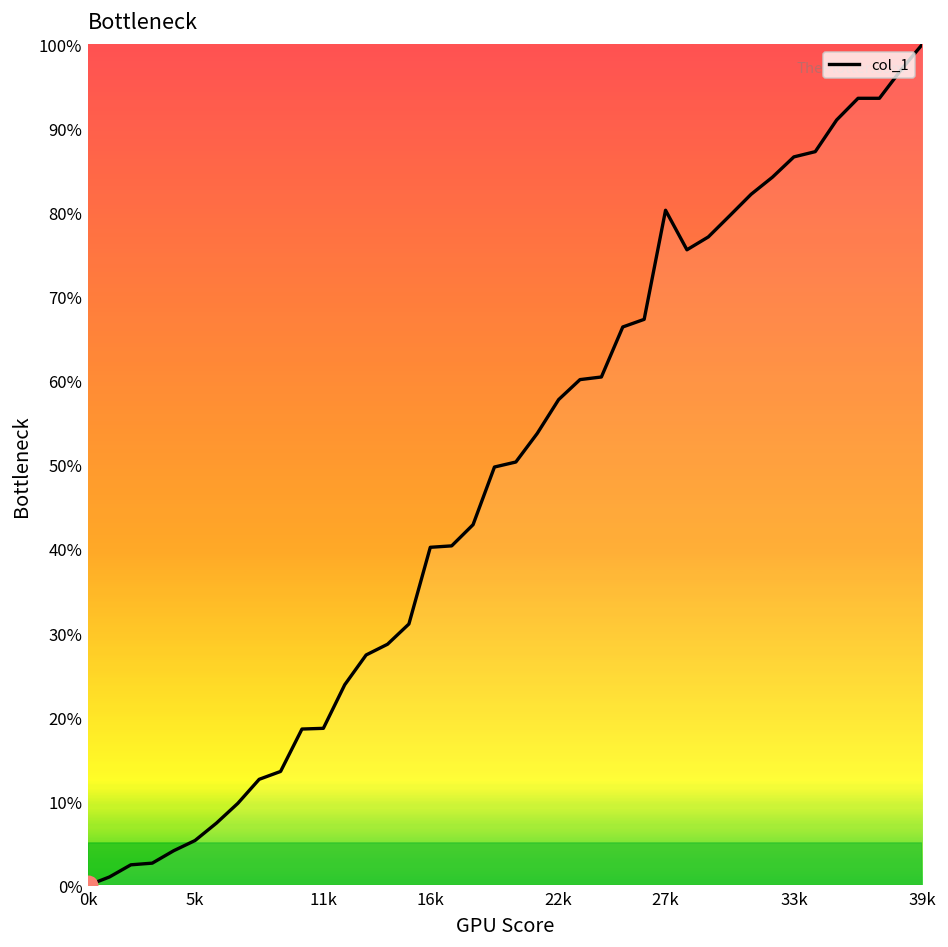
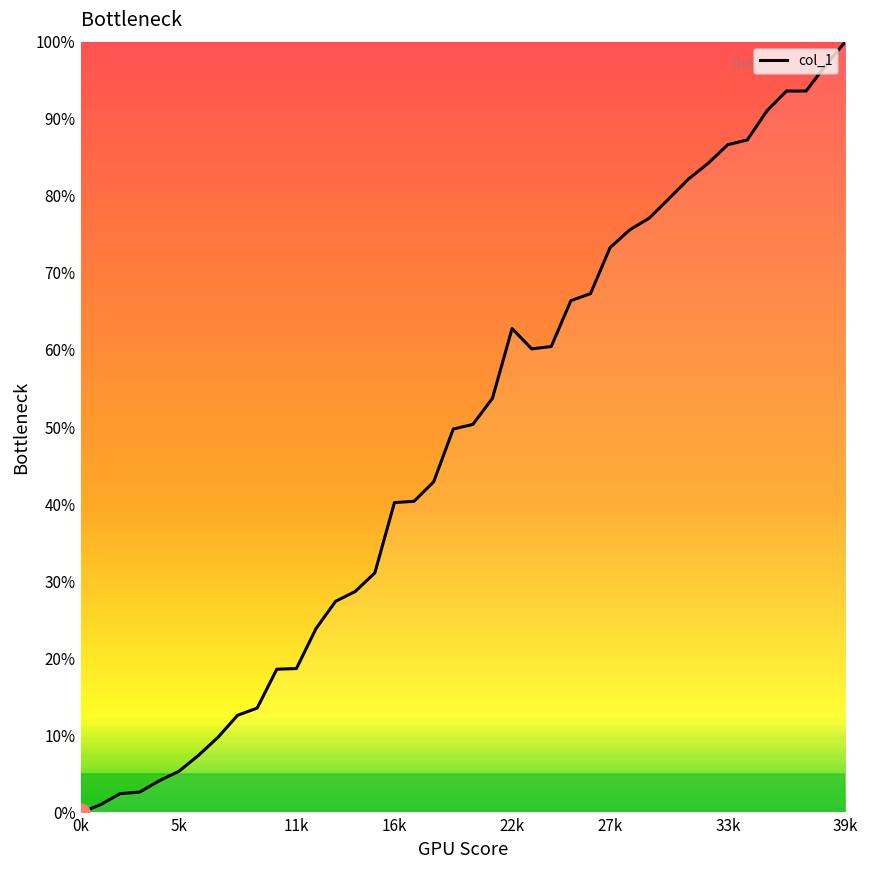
col_1, 22k: 58% -> 63%
col_1, 27k: 80% -> 73%
